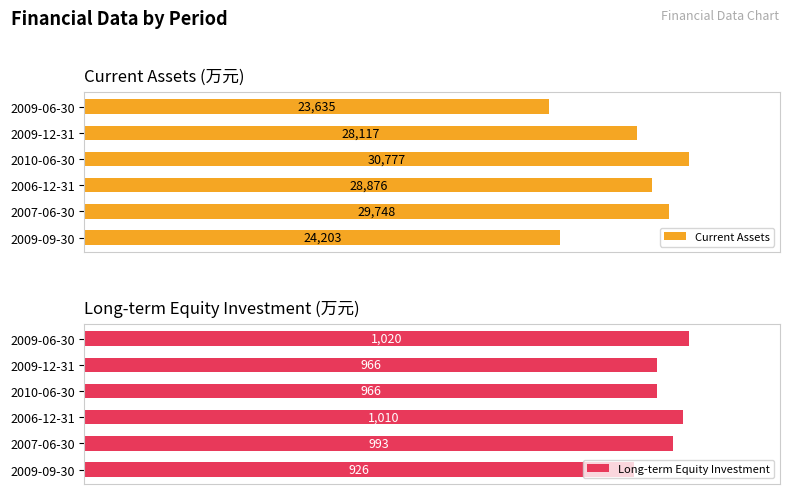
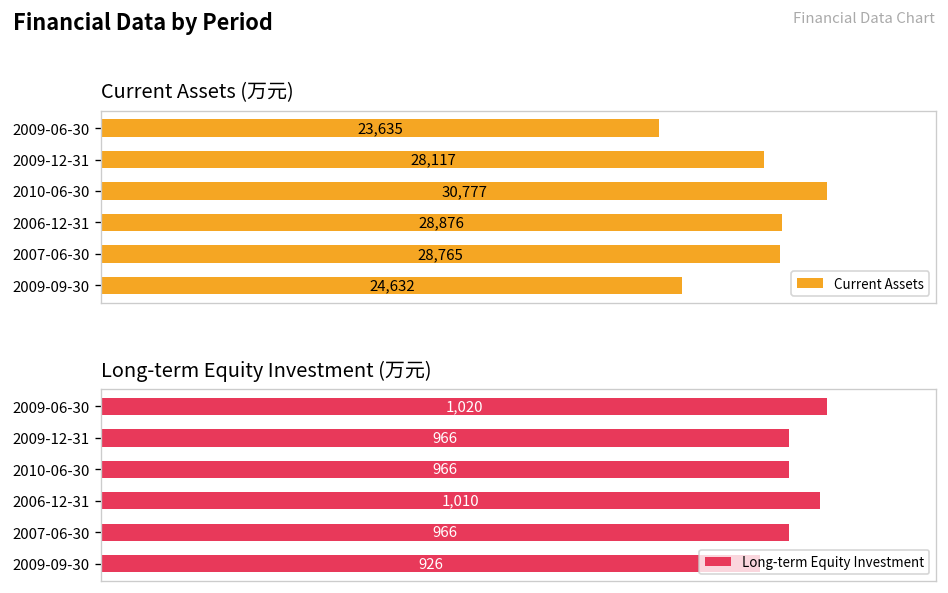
Current Assets (万元), 2007-06-30: 29,748 -> 28,765
Current Assets (万元), 2009-09-30: 24,203 -> 24,632
Long-term Equity Investment (万元), 2007-06-30: 993 -> 966
